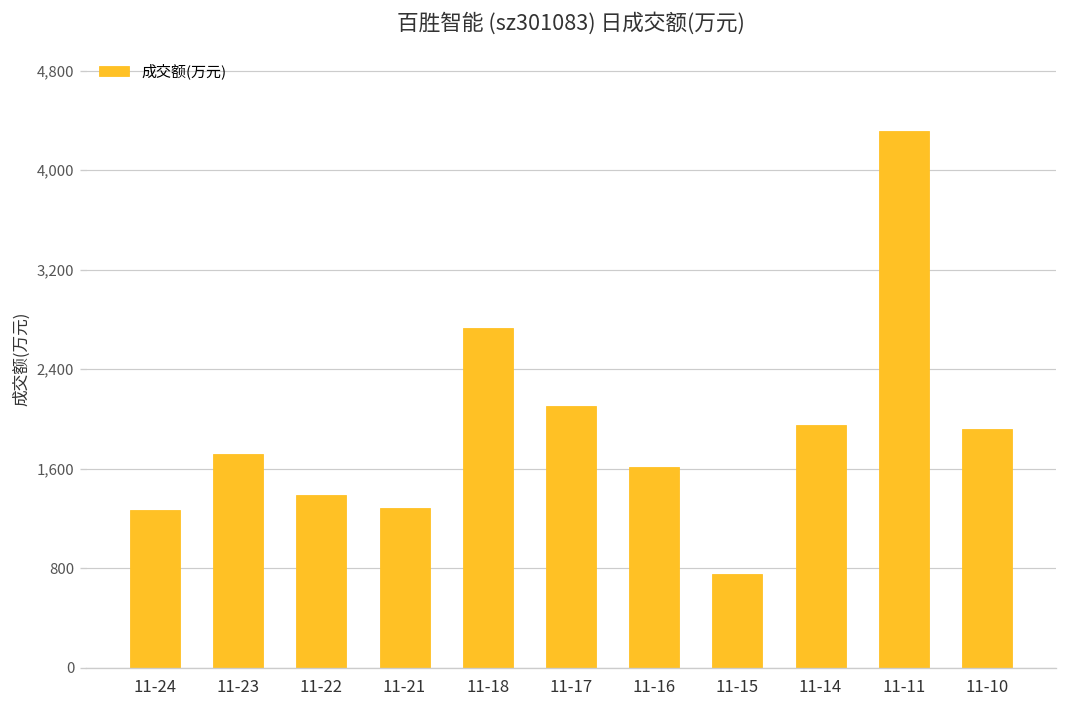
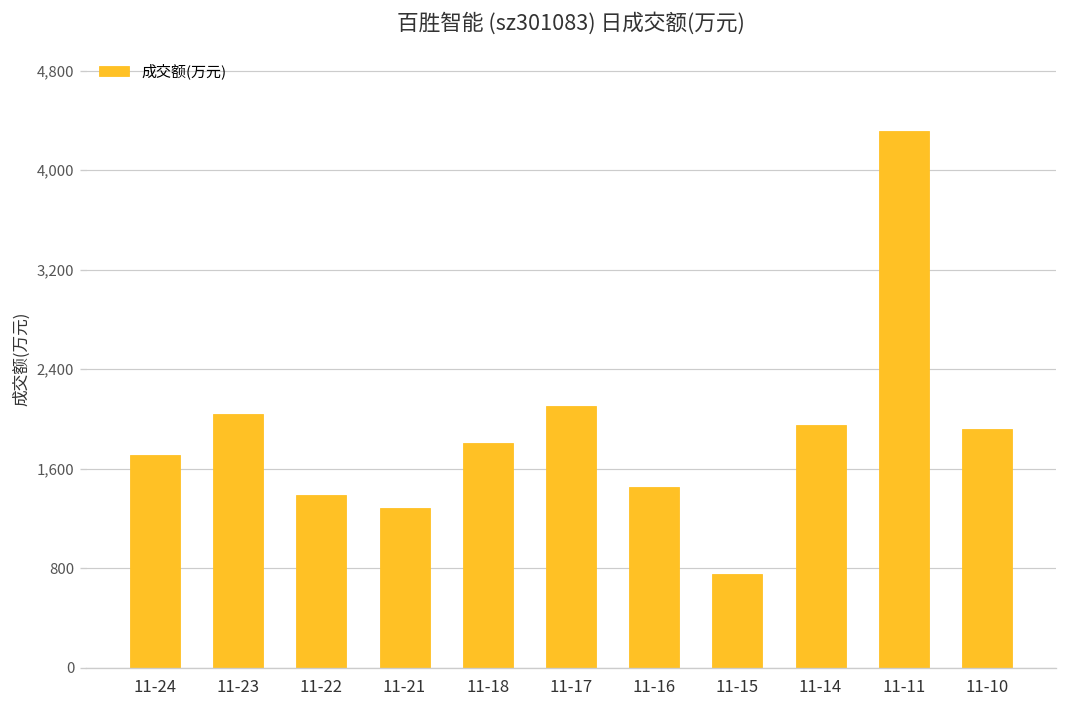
11-24: 1,270 -> 1,710
11-23: 1,720 -> 2,040
11-18: 2,730 -> 1,810
11-16: 1,610 -> 1,450
